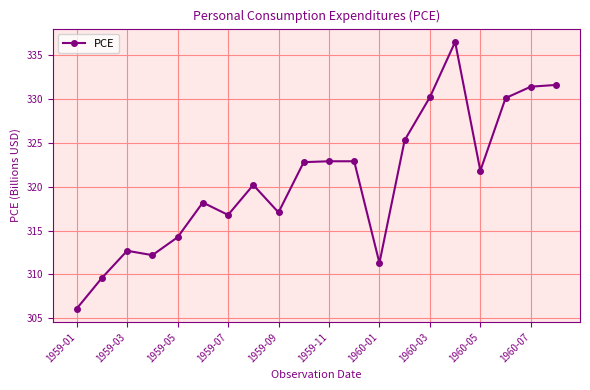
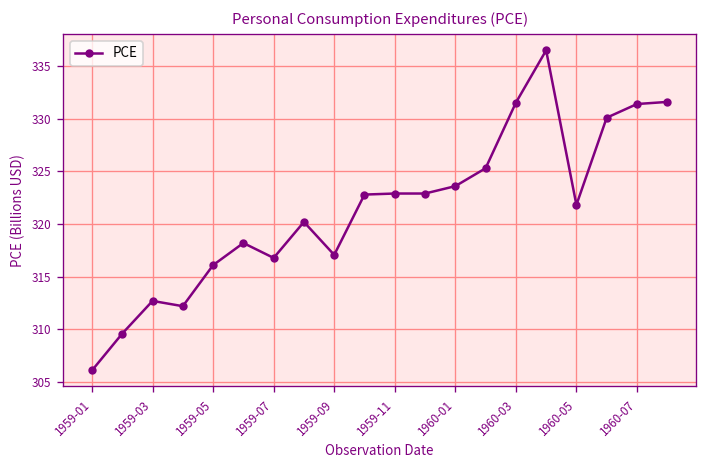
1959-05: 314 -> 316
1960-01: 311 -> 324
1960-03: 330 -> 332
